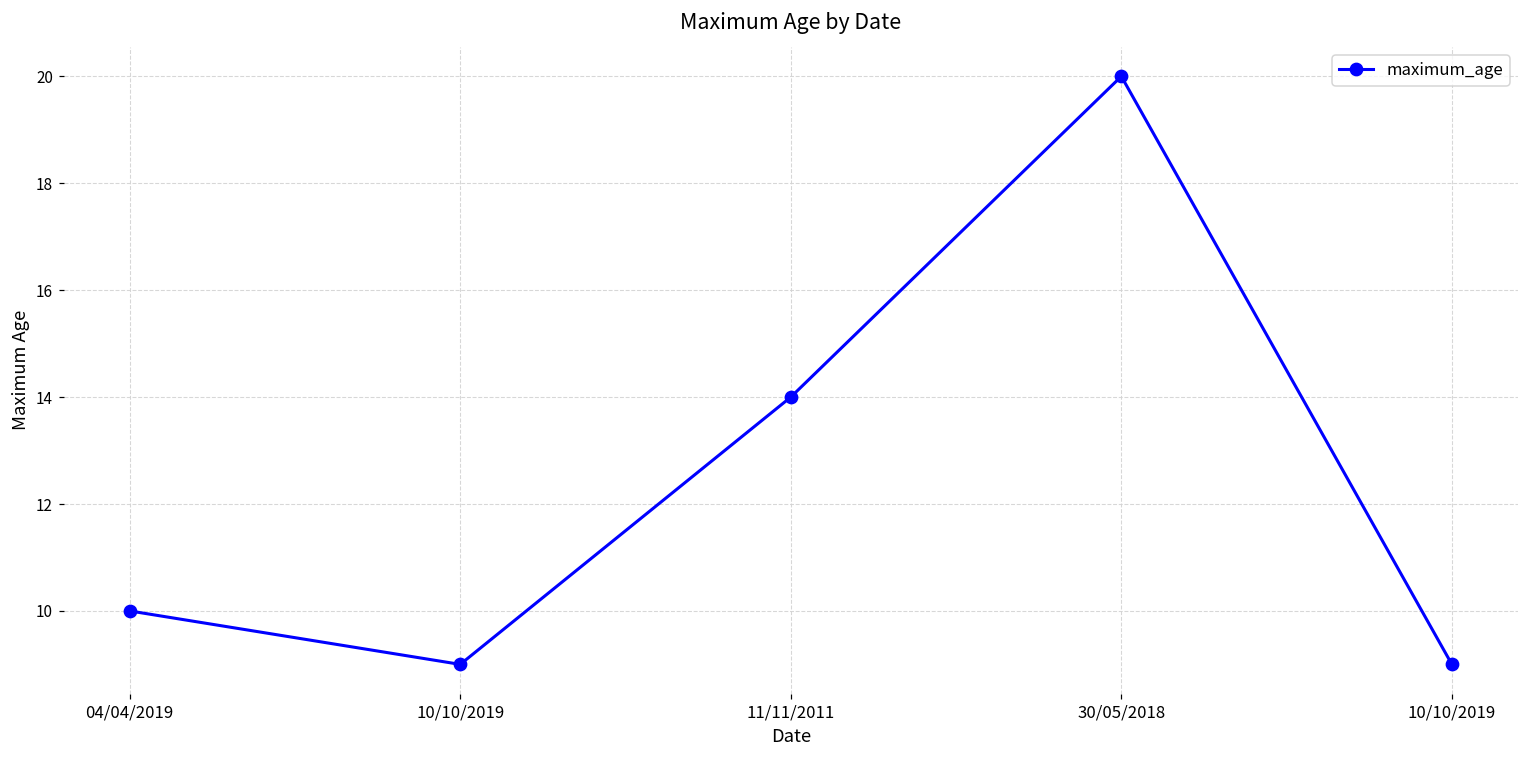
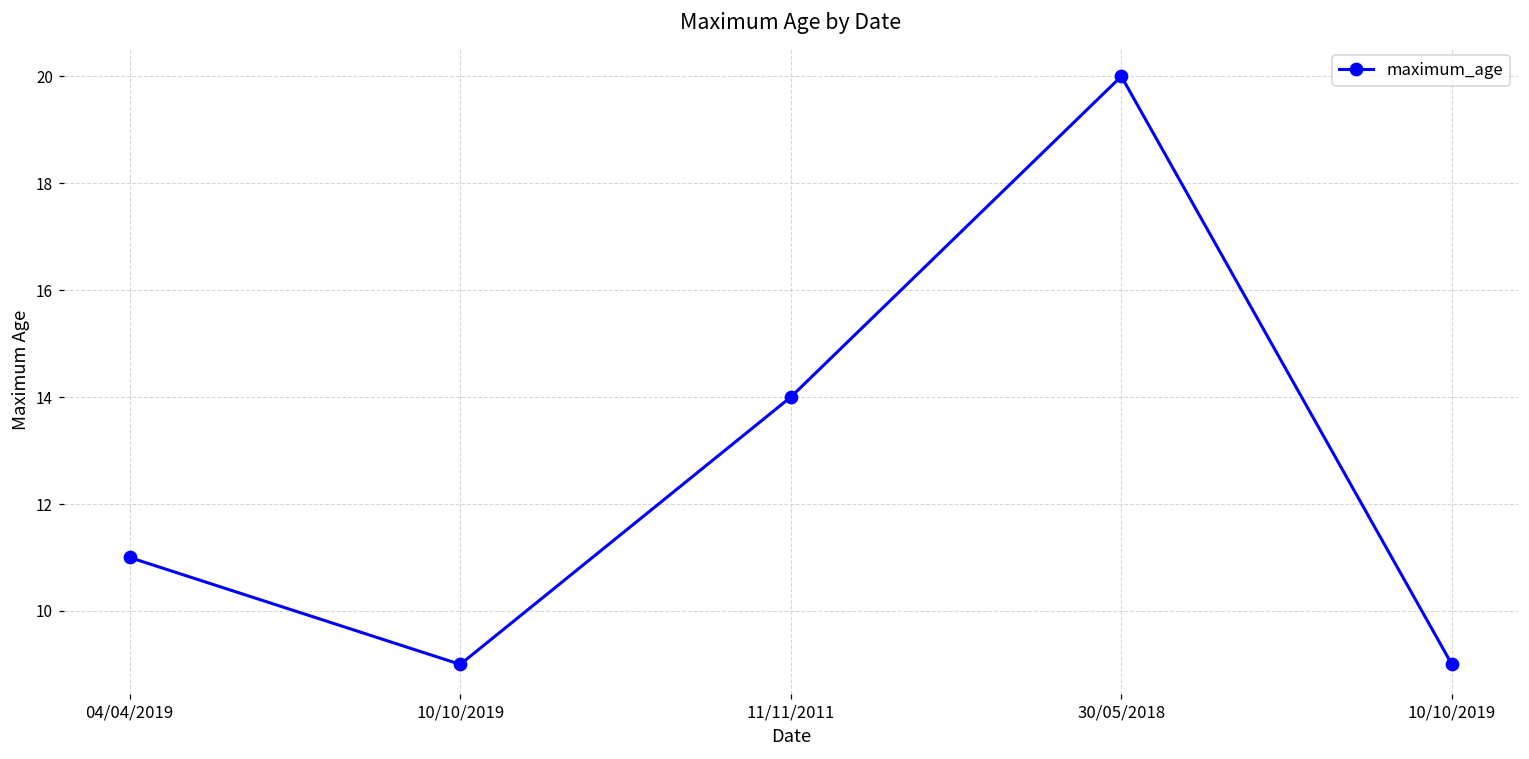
04/04/2019: 10 -> 11
